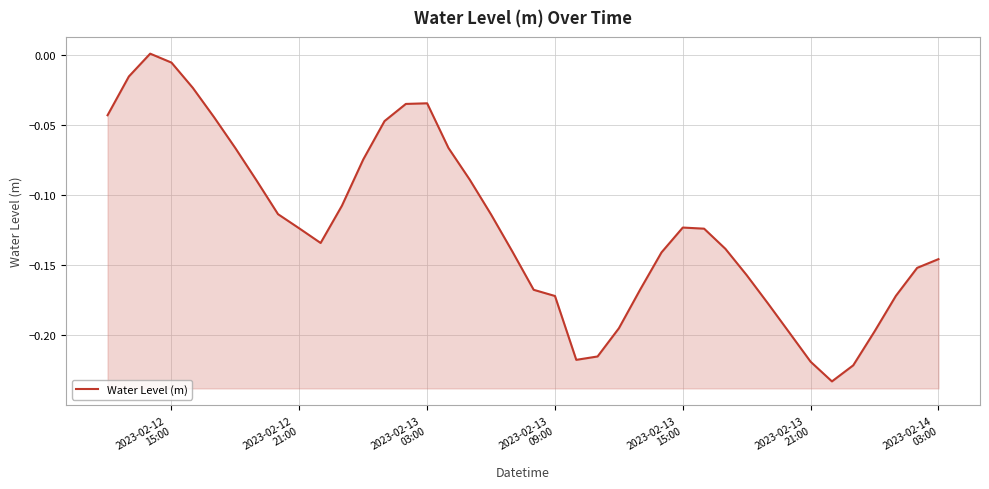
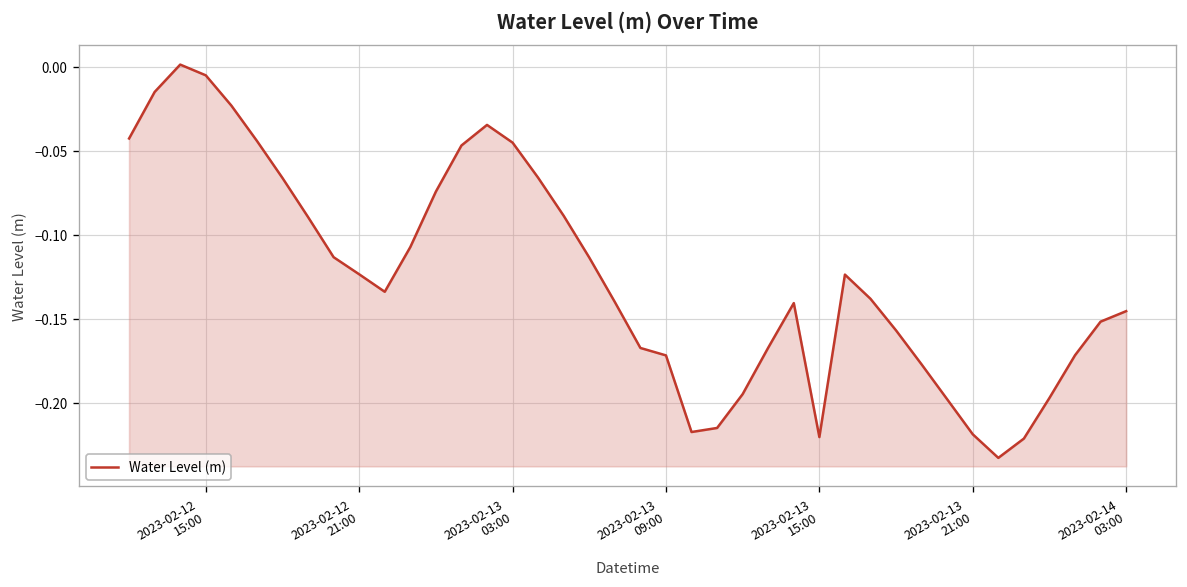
2023-02-13 03:00: -0.034 -> -0.045
2023-02-13 15:00: -0.123 -> -0.221
